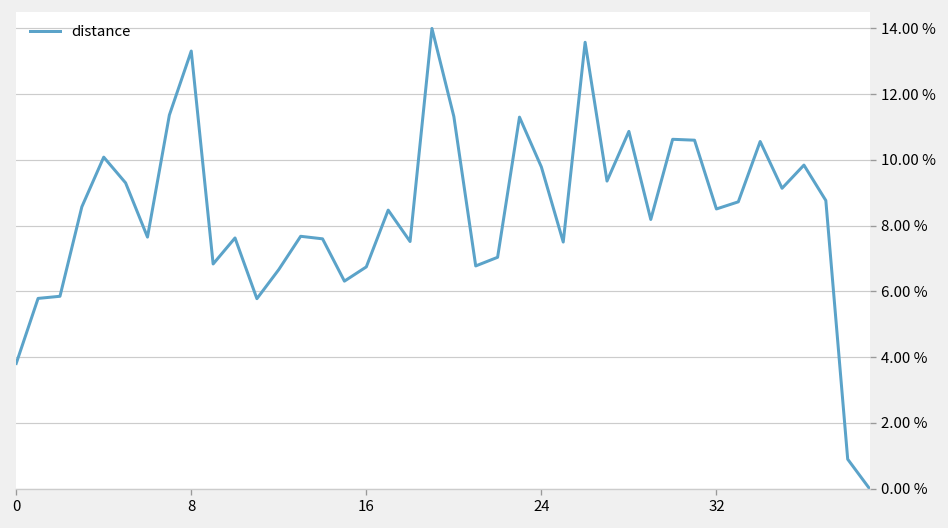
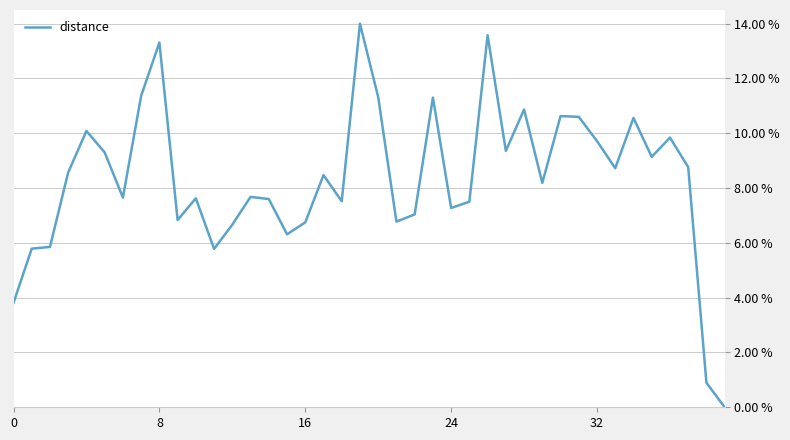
24: 9.8 % -> 7.3 %
32: 8.5 % -> 9.7 %
